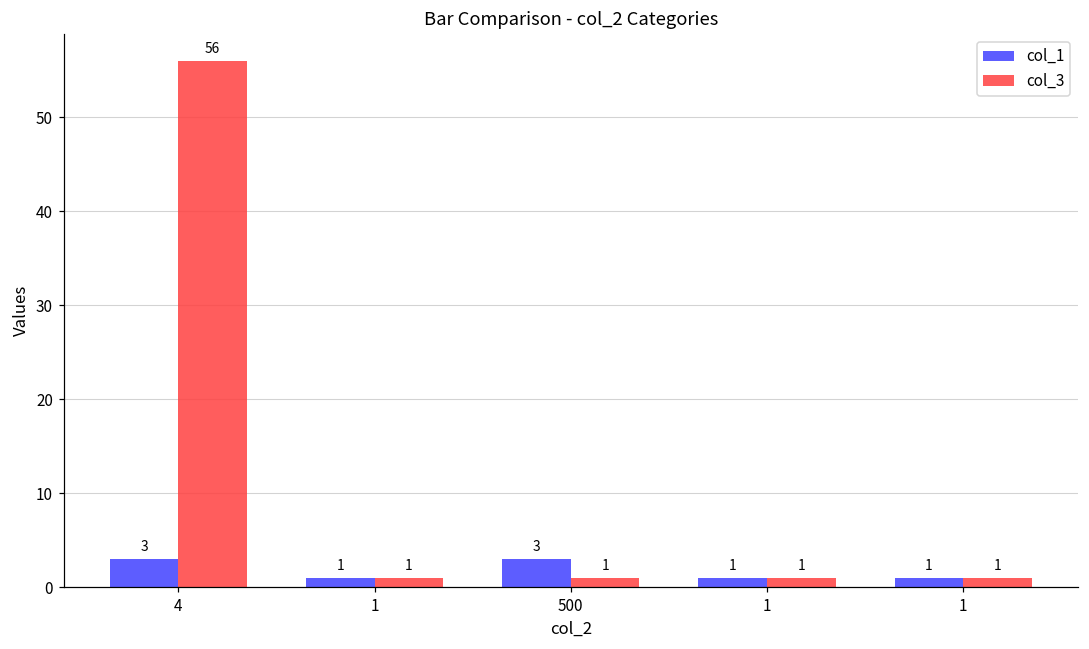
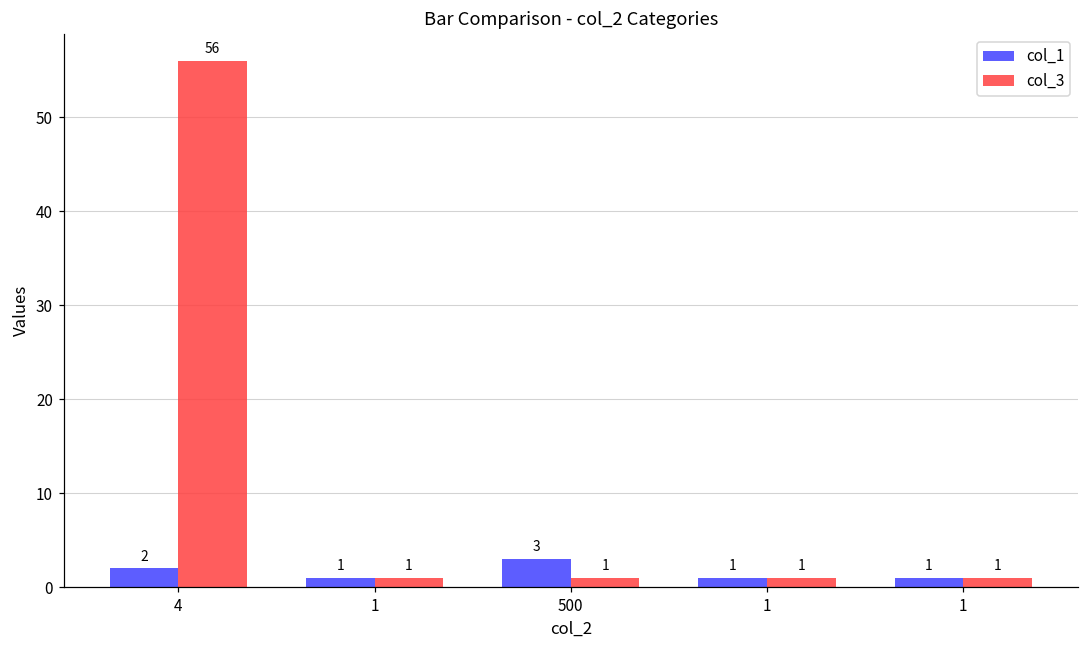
col_1, 4: 3 -> 2
